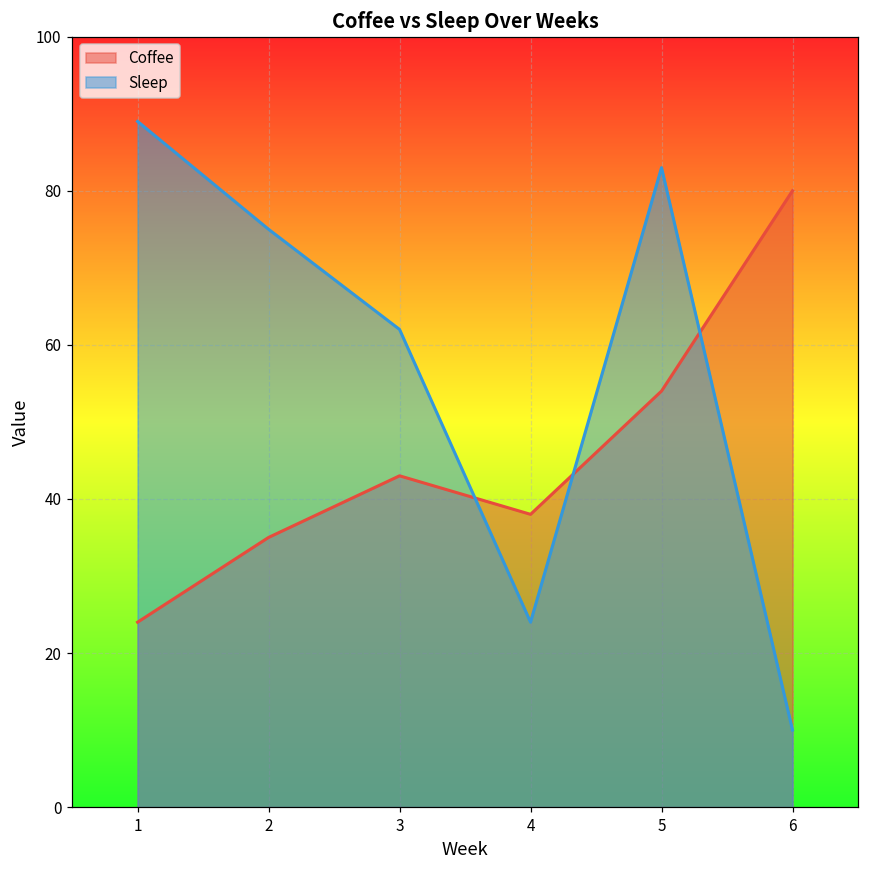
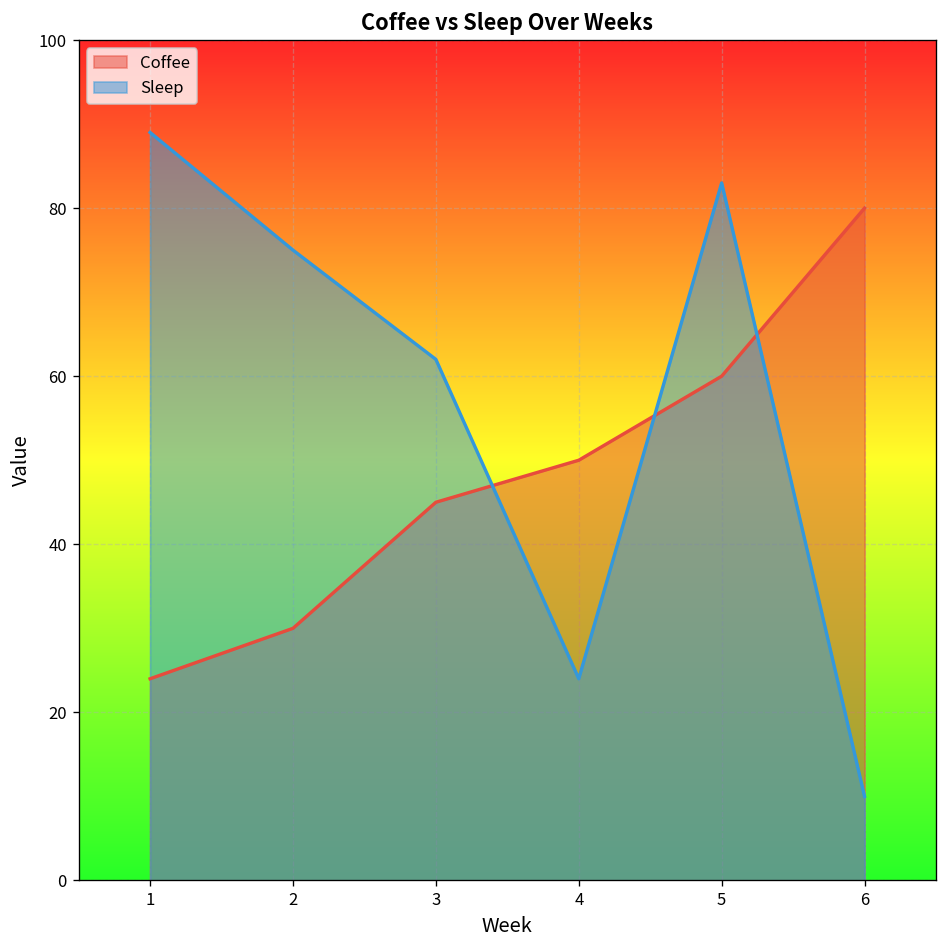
Coffee, 2: 35 -> 30
Coffee, 3: 43 -> 45
Coffee, 4: 38 -> 50
Coffee, 5: 54 -> 60
